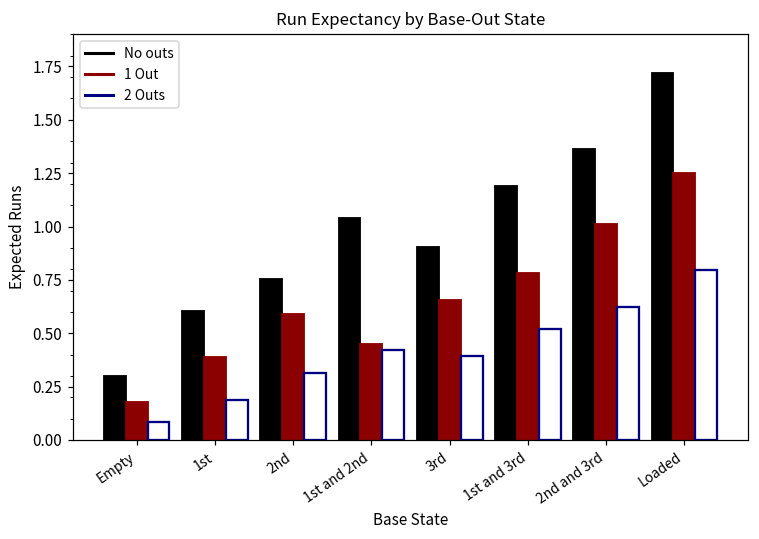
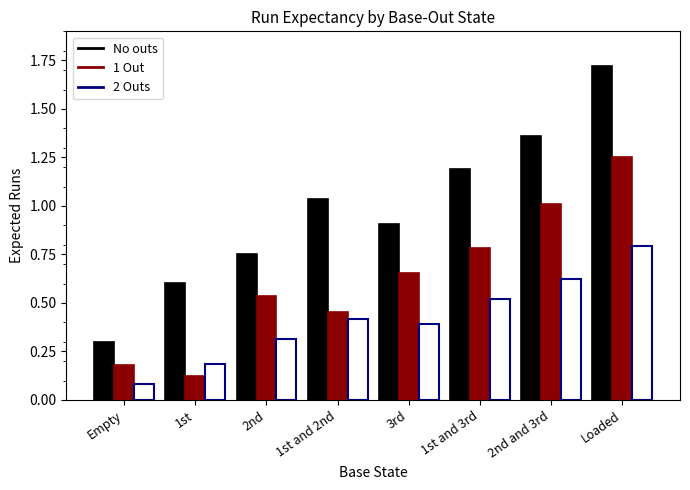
1 Out, 1st: 0.39 -> 0.12
1 Out, 2nd: 0.59 -> 0.53
